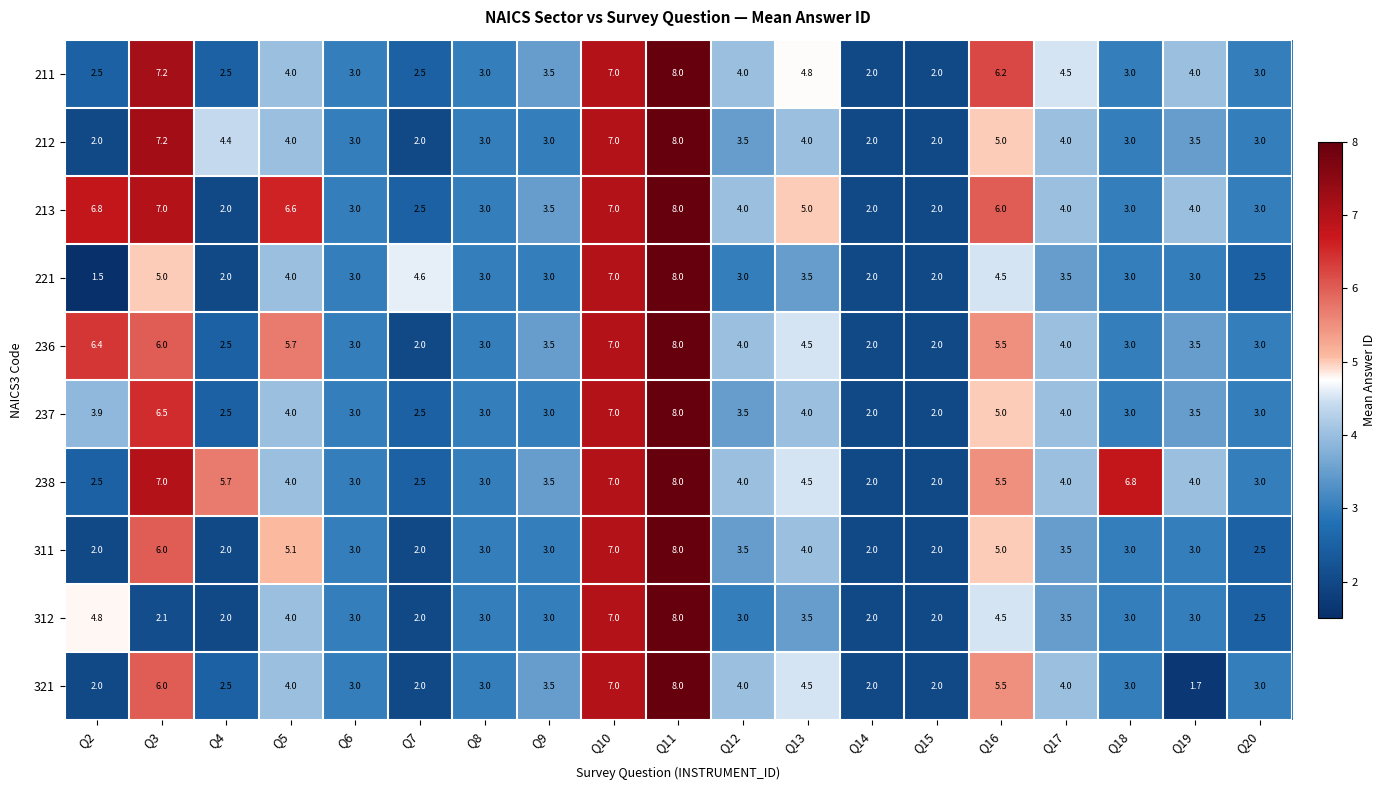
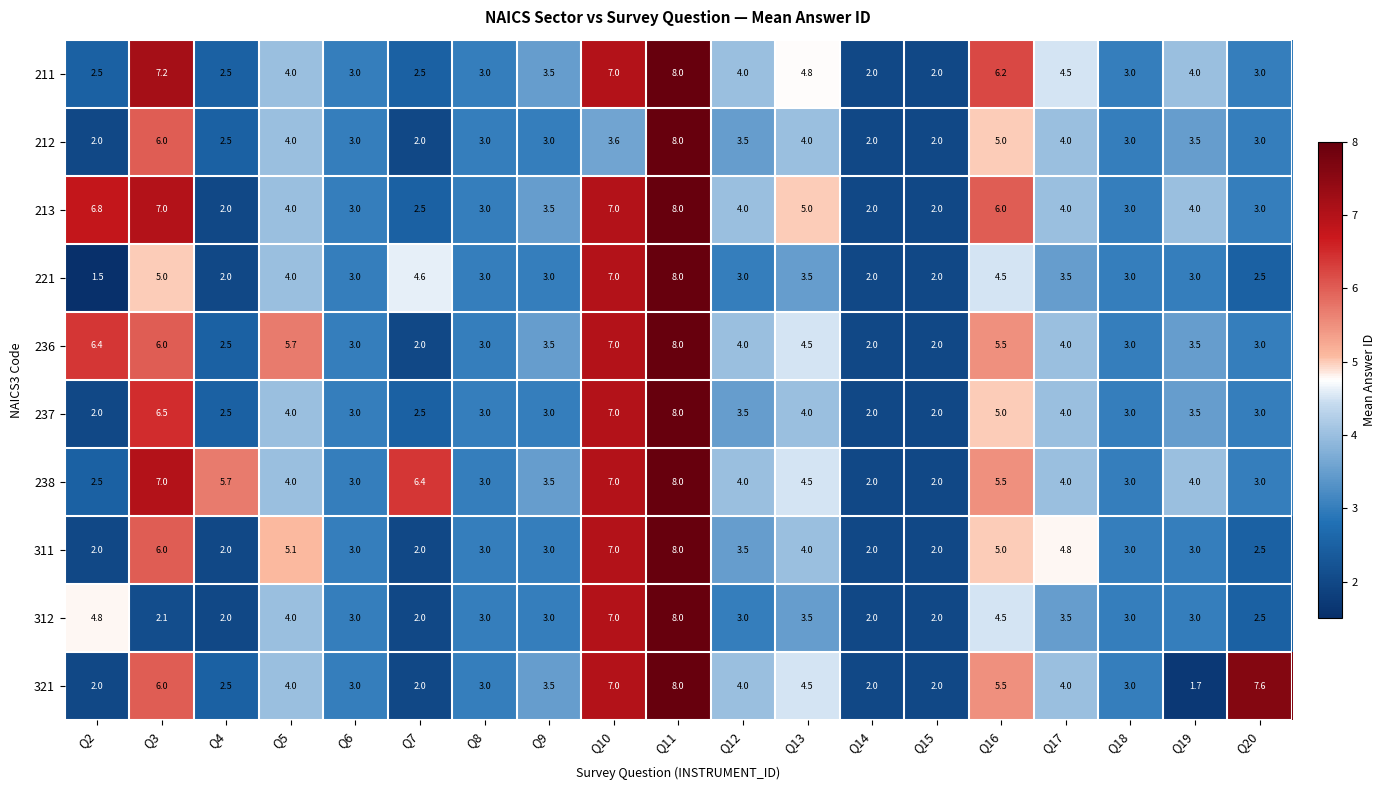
212, Q3: 7.2 -> 6.0
212, Q4: 4.4 -> 2.5
212, Q10: 7.0 -> 3.6
213, Q5: 6.6 -> 4.0
237, Q2: 3.9 -> 2.0
238, Q7: 2.5 -> 6.4
238, Q18: 6.8 -> 3.0
311, Q17: 3.5 -> 4.8
321, Q20: 3.0 -> 7.6
